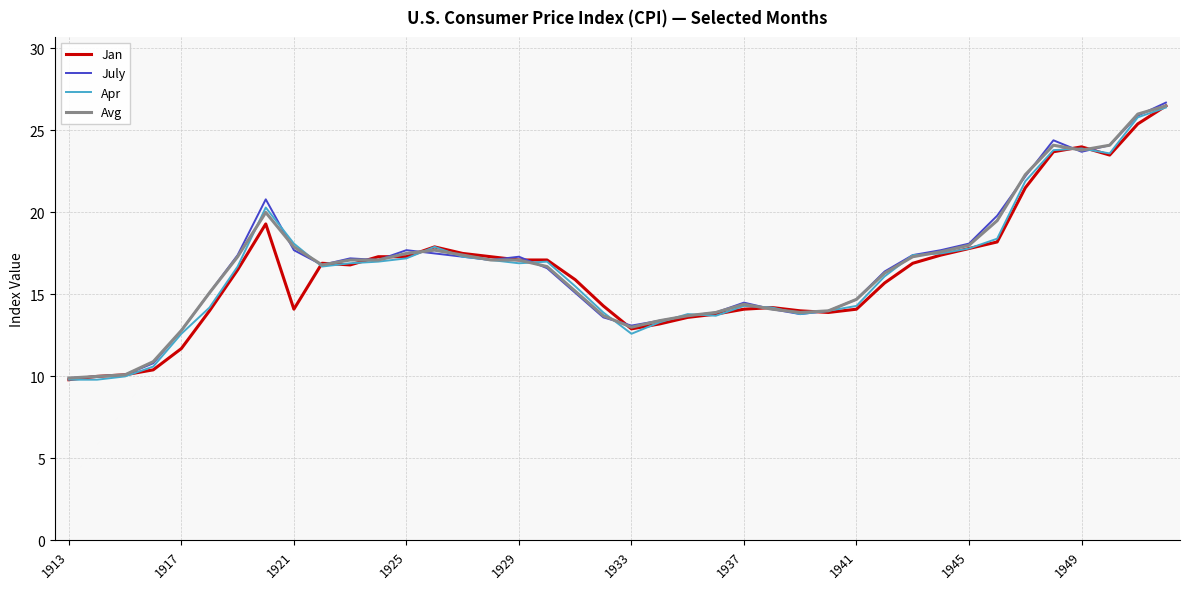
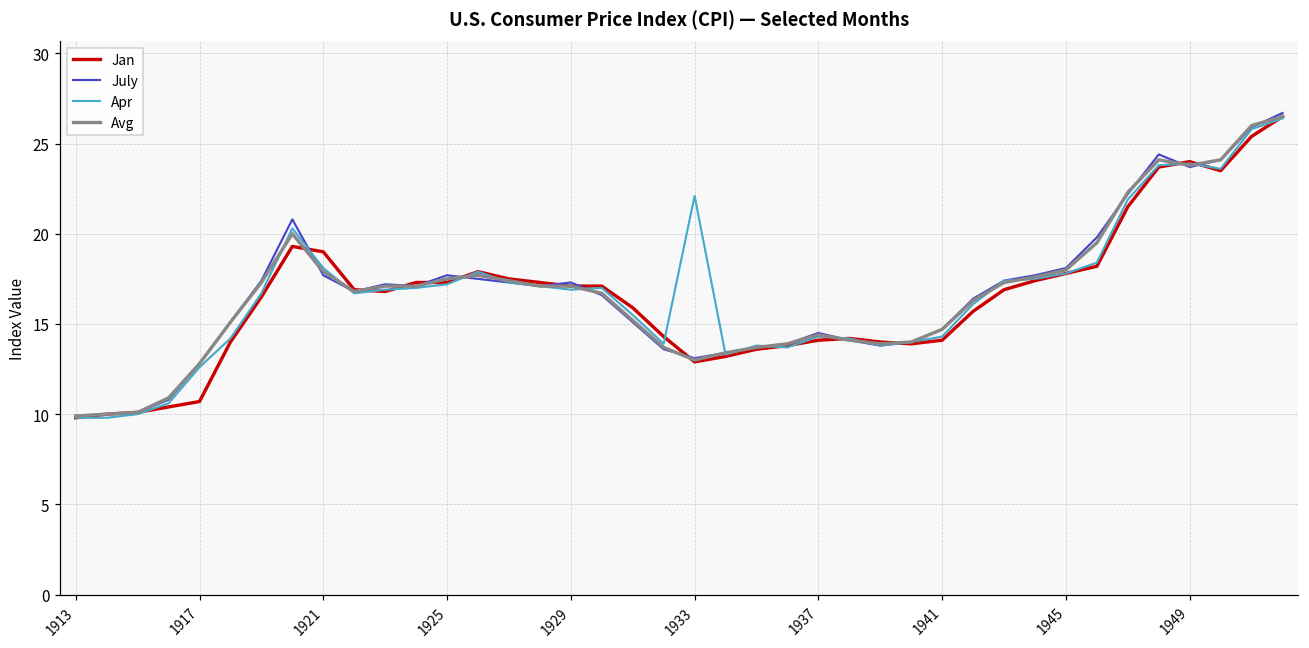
Jan, 1917: 11.7 -> 10.7
Jan, 1921: 14.1 -> 19.0
Apr, 1933: 12.6 -> 22.1
